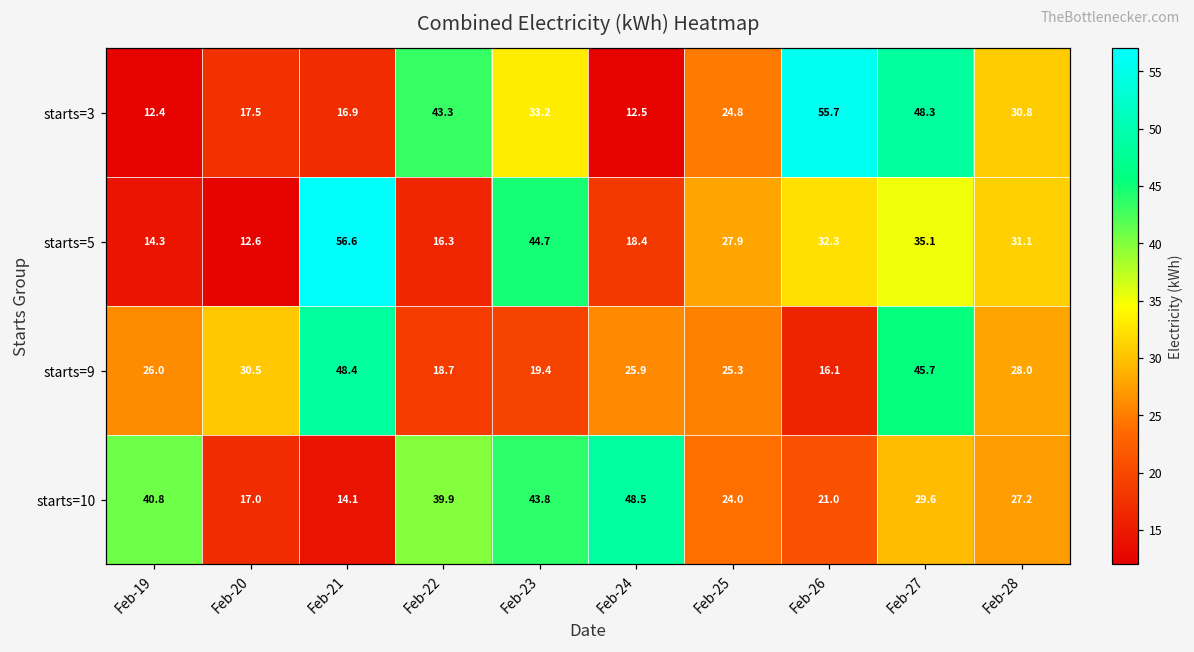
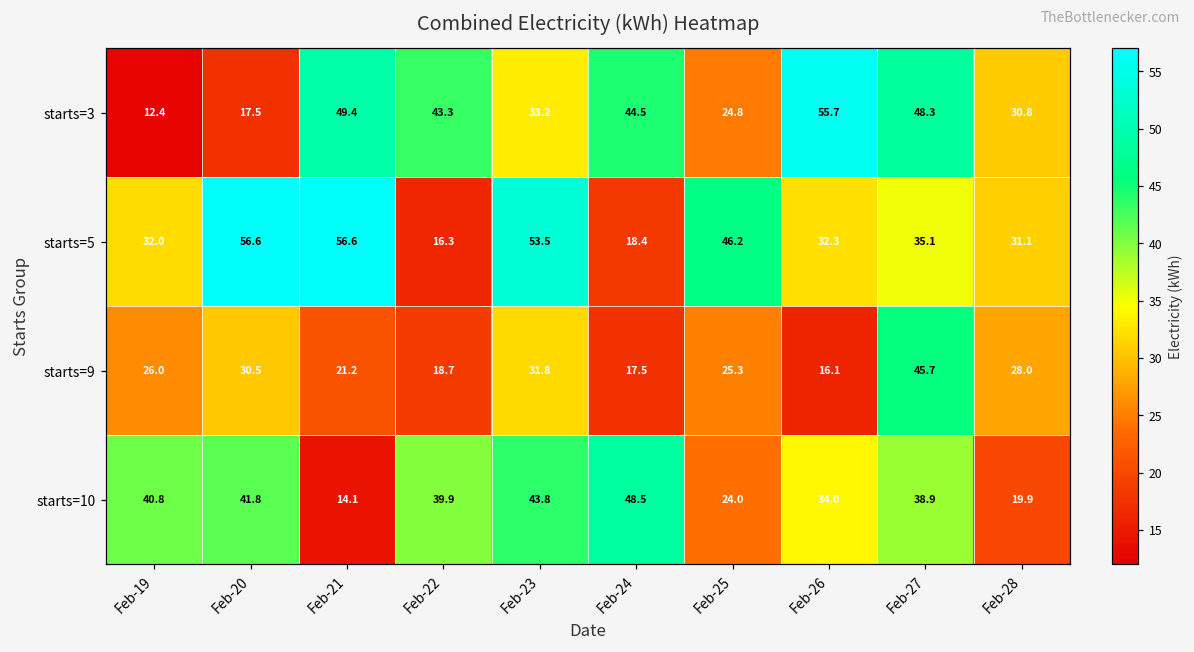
starts=3, Feb-21: 16.9 -> 49.4
starts=3, Feb-24: 12.5 -> 44.5
starts=5, Feb-19: 14.3 -> 32.0
starts=5, Feb-20: 12.6 -> 56.6
starts=5, Feb-23: 44.7 -> 53.5
starts=5, Feb-25: 27.9 -> 46.2
starts=9, Feb-21: 48.4 -> 21.2
starts=9, Feb-23: 19.4 -> 31.8
starts=9, Feb-24: 25.9 -> 17.5
starts=10, Feb-20: 17.0 -> 41.8
starts=10, Feb-26: 21.0 -> 34.0
starts=10, Feb-27: 29.6 -> 38.9
starts=10, Feb-28: 27.2 -> 19.9
